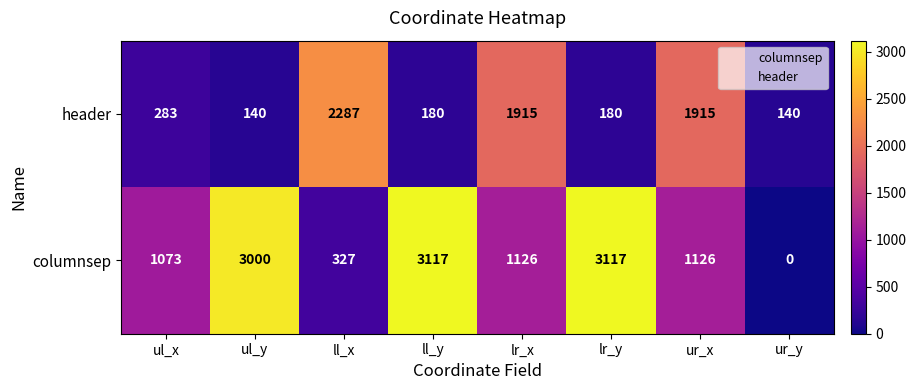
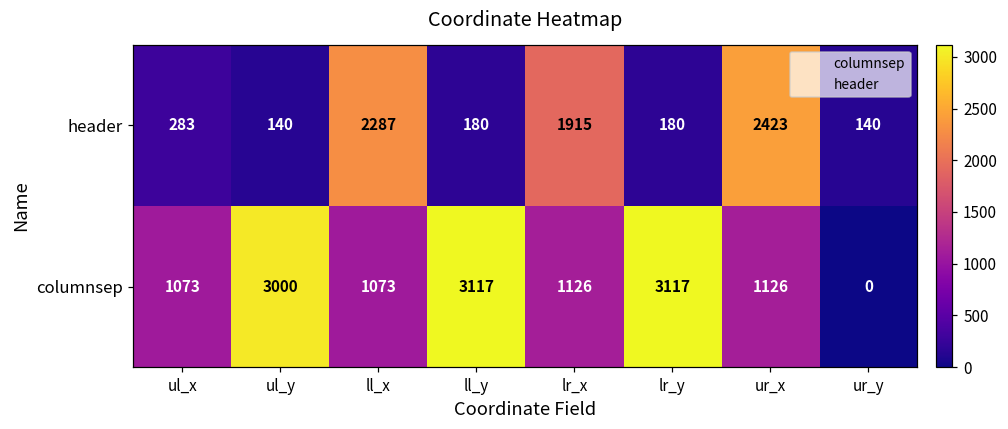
header, ur_x: 1915 -> 2423
columnsep, ll_x: 327 -> 1073
